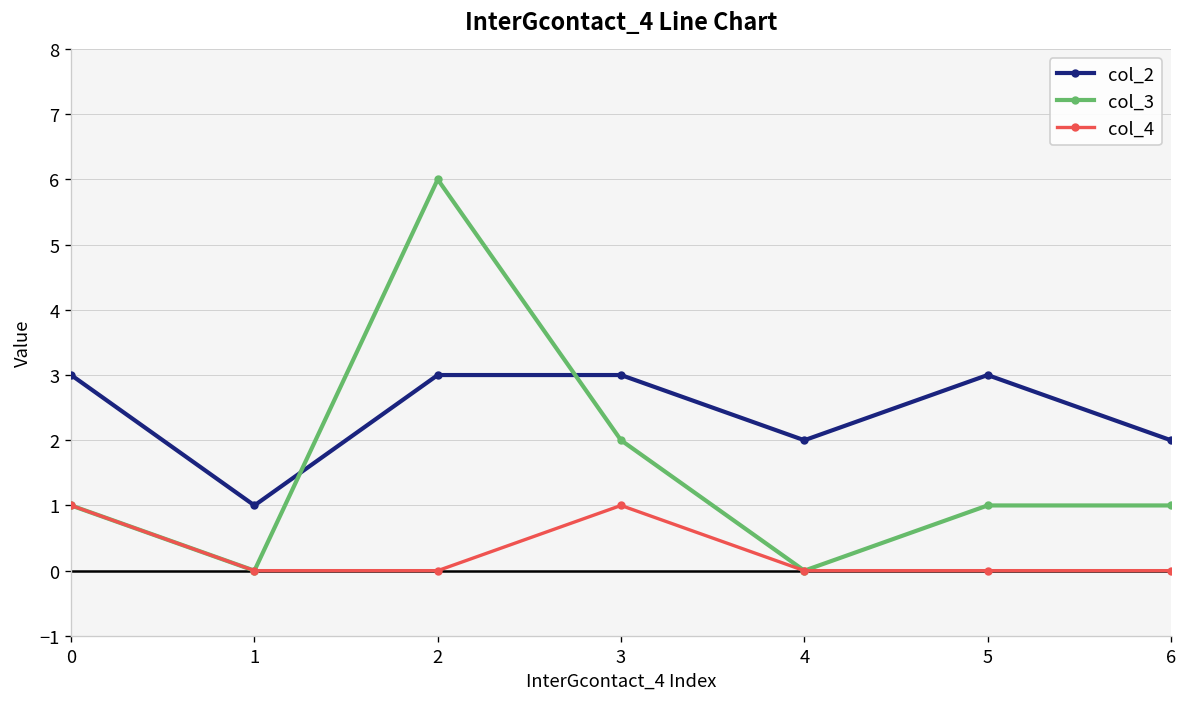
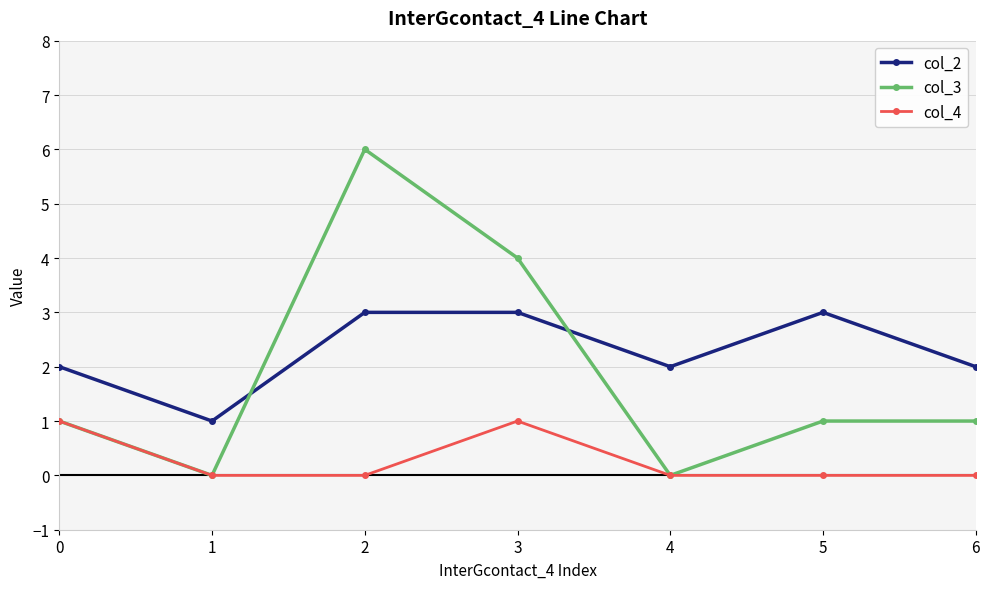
col_2, 0: 3 -> 2
col_3, 3: 2 -> 4
